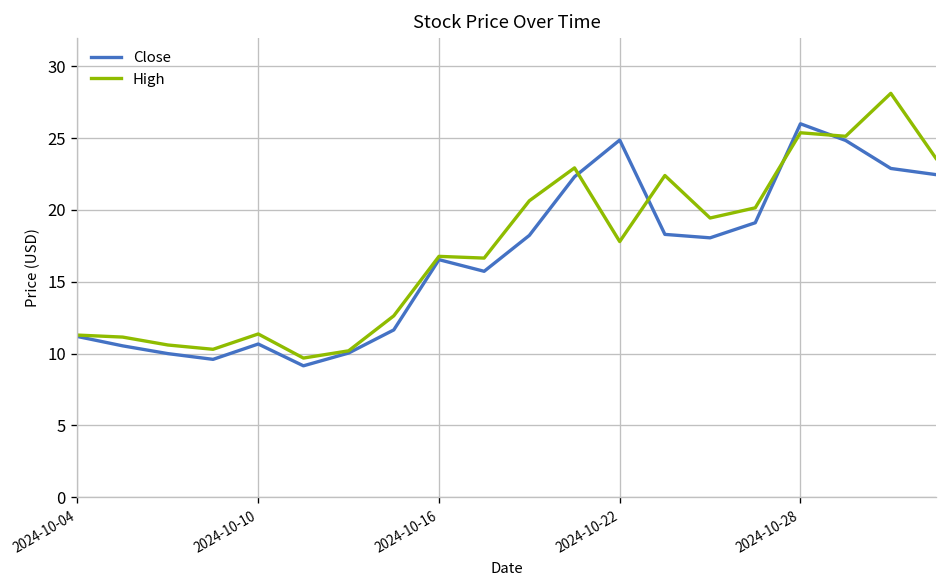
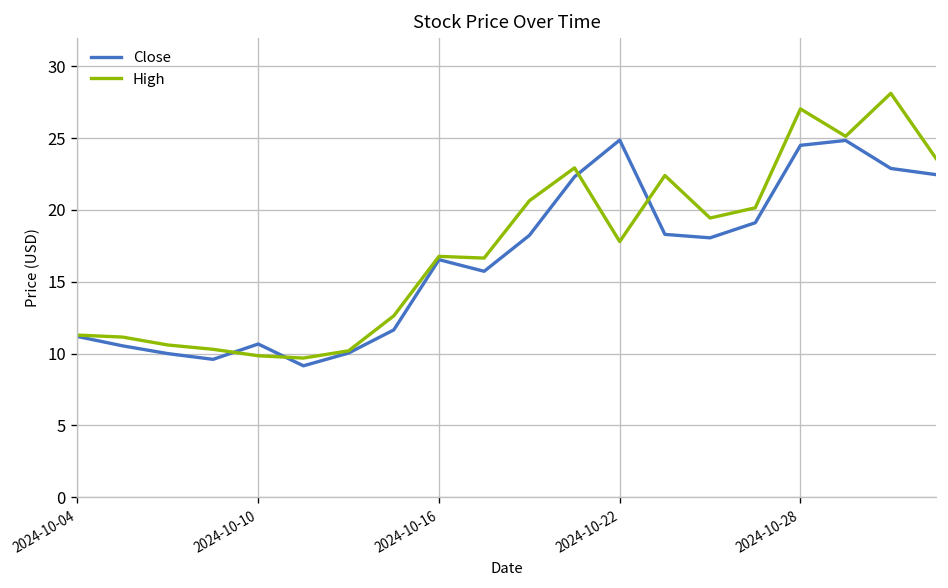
High, 2024-10-10: 11.4 -> 9.9
Close, 2024-10-28: 26.0 -> 24.5
High, 2024-10-28: 25.4 -> 27.0
